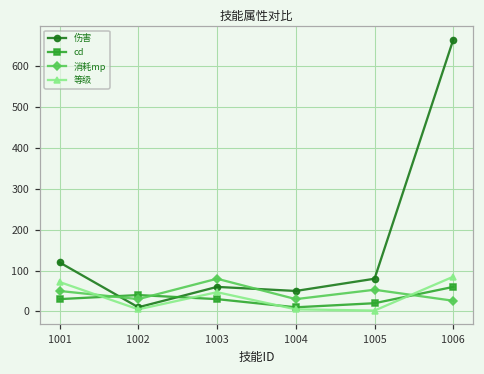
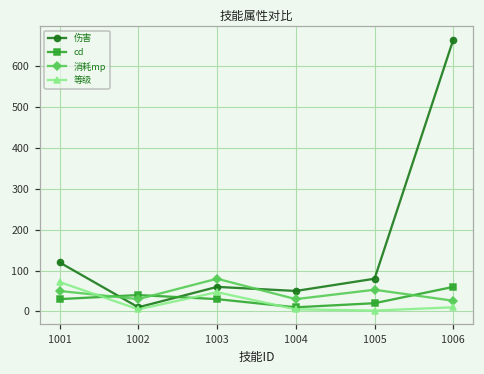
等级, 1006: 90 -> 10
